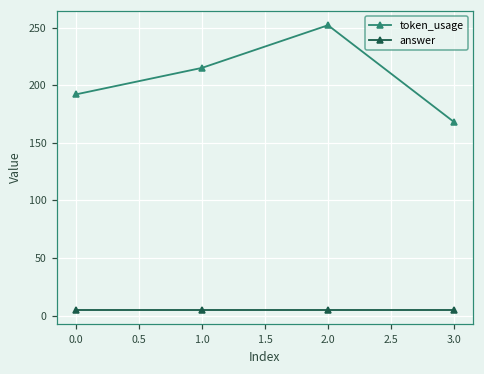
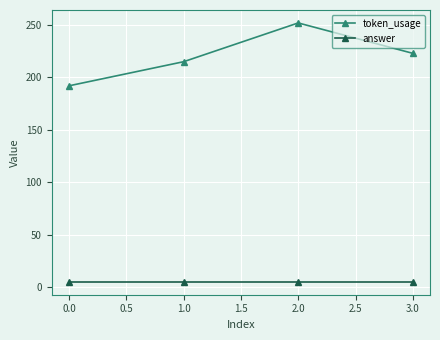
token_usage, 3.0: 168 -> 223
